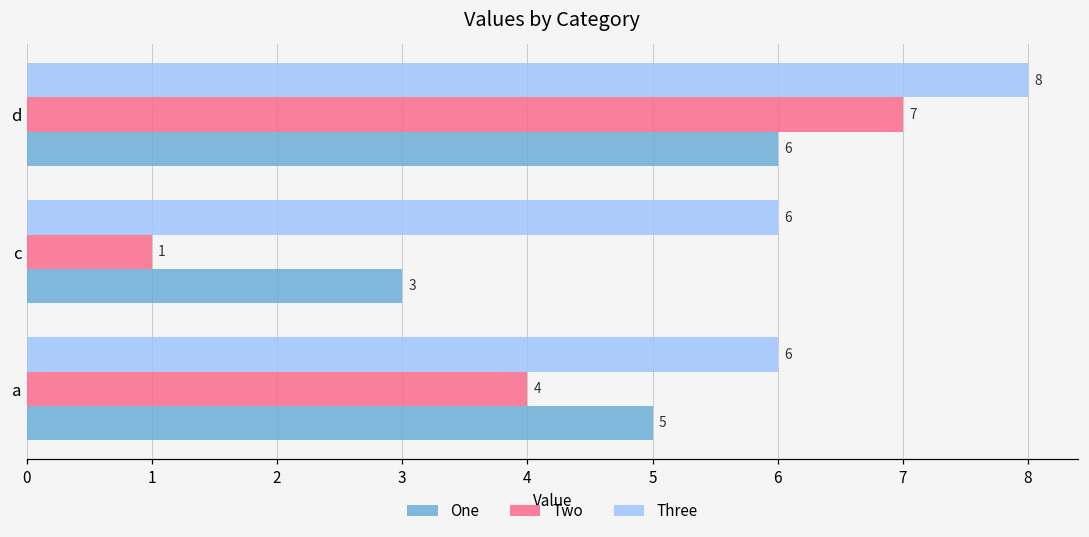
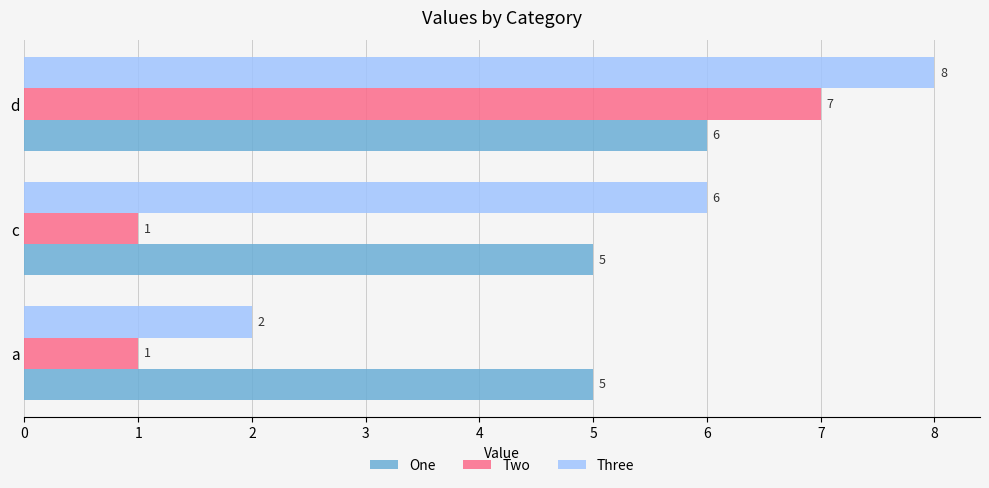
One, c: 3 -> 5
Three, a: 6 -> 2
Two, a: 4 -> 1
